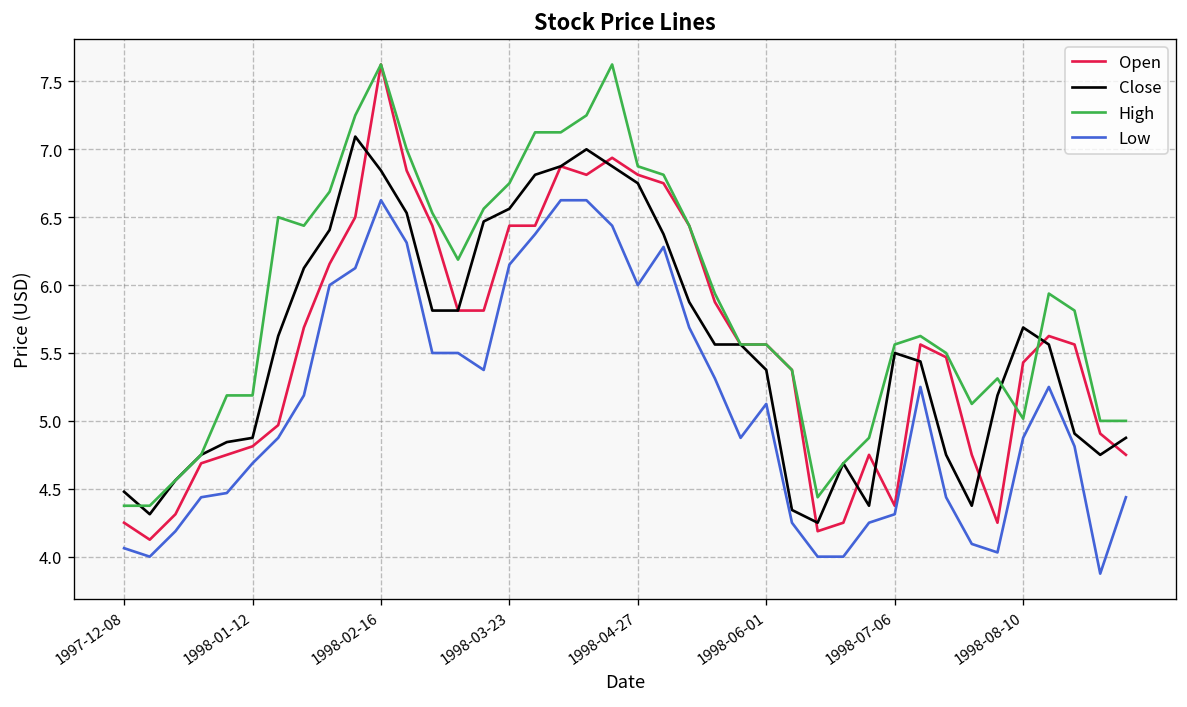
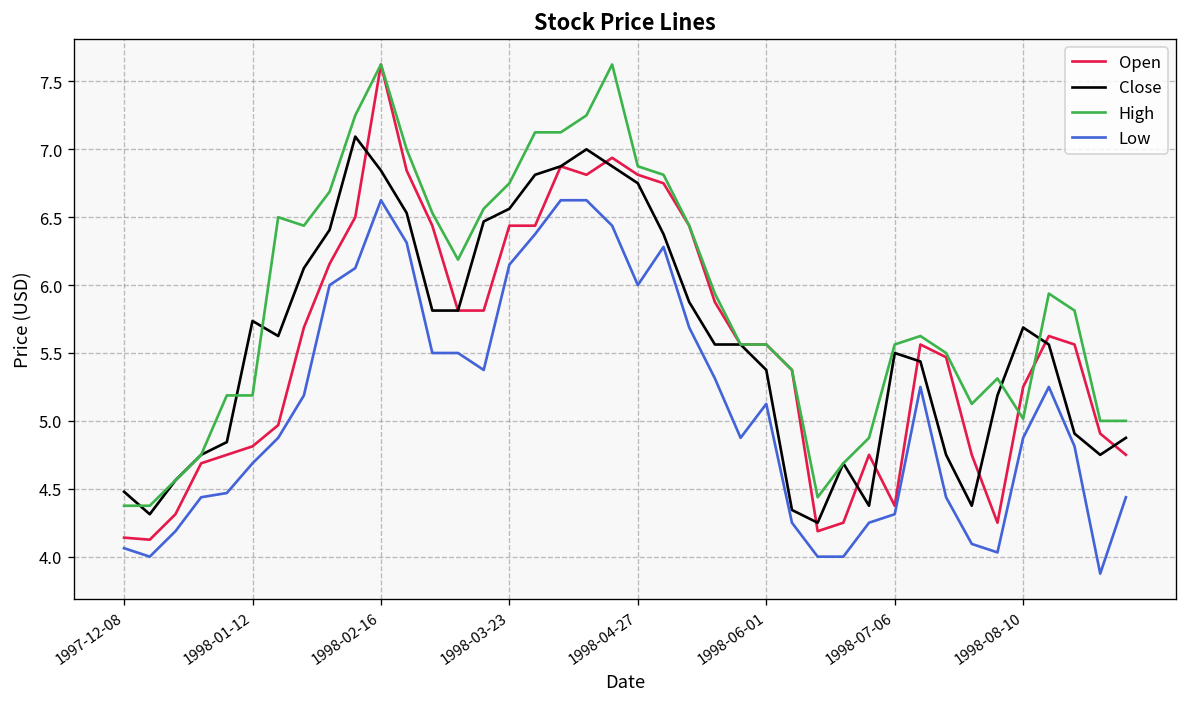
Open, 1997-12-08: 4.25 -> 4.14
Close, 1998-01-12: 4.88 -> 5.74
Open, 1998-08-10: 5.43 -> 5.25
